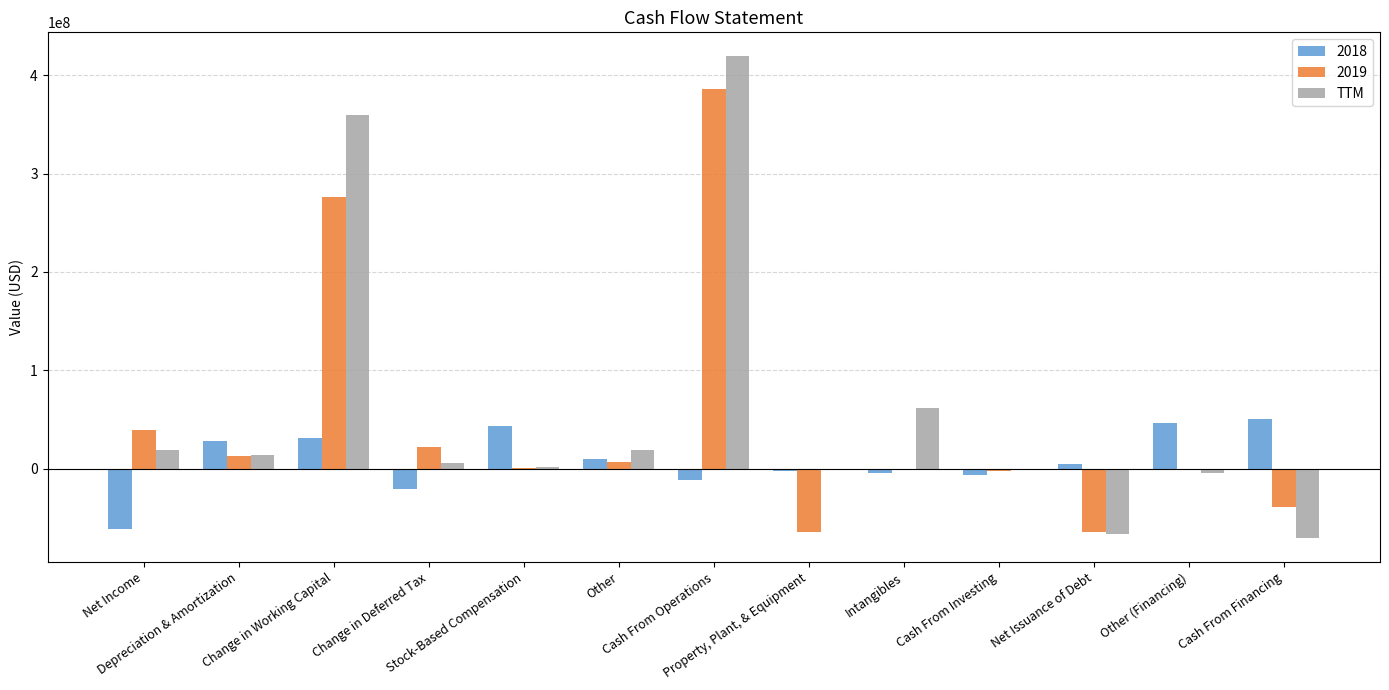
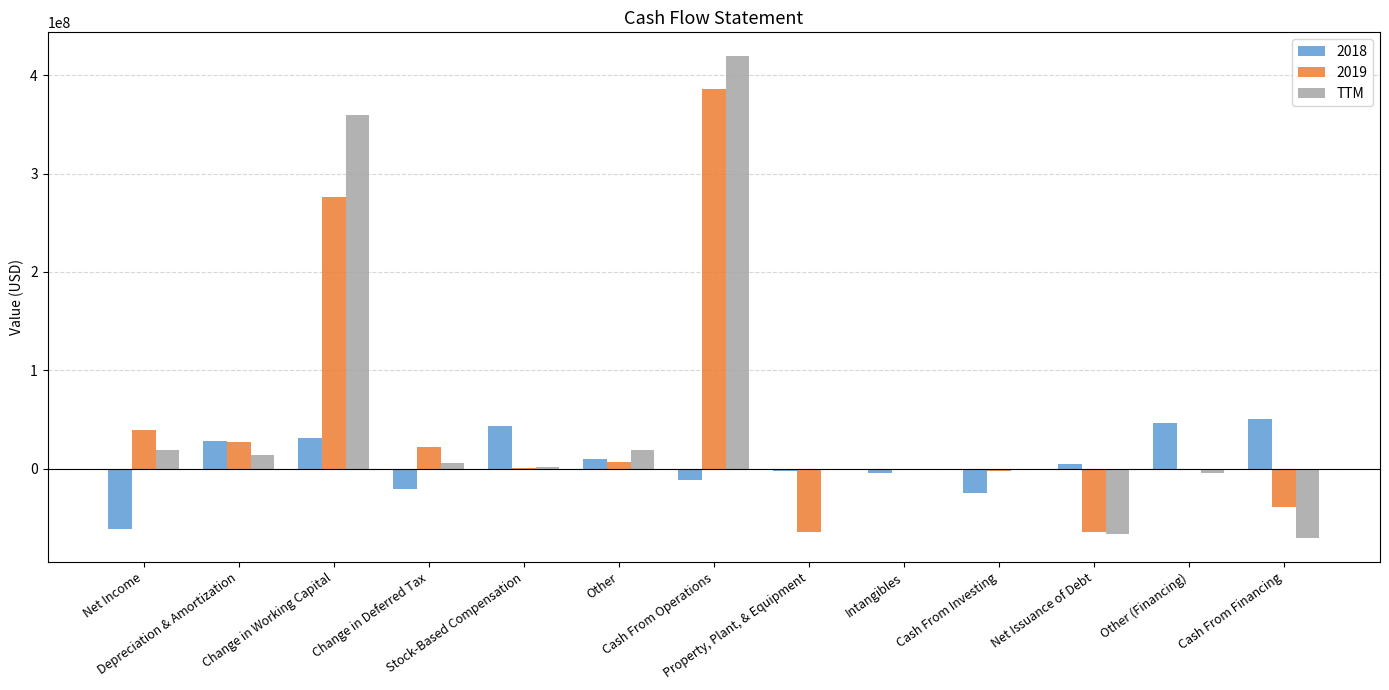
2019, Depreciation & Amortization: 10000000 -> 30000000
TTM, Intangibles: 60000000 -> 0
2018, Cash From Investing: -10000000 -> -20000000
